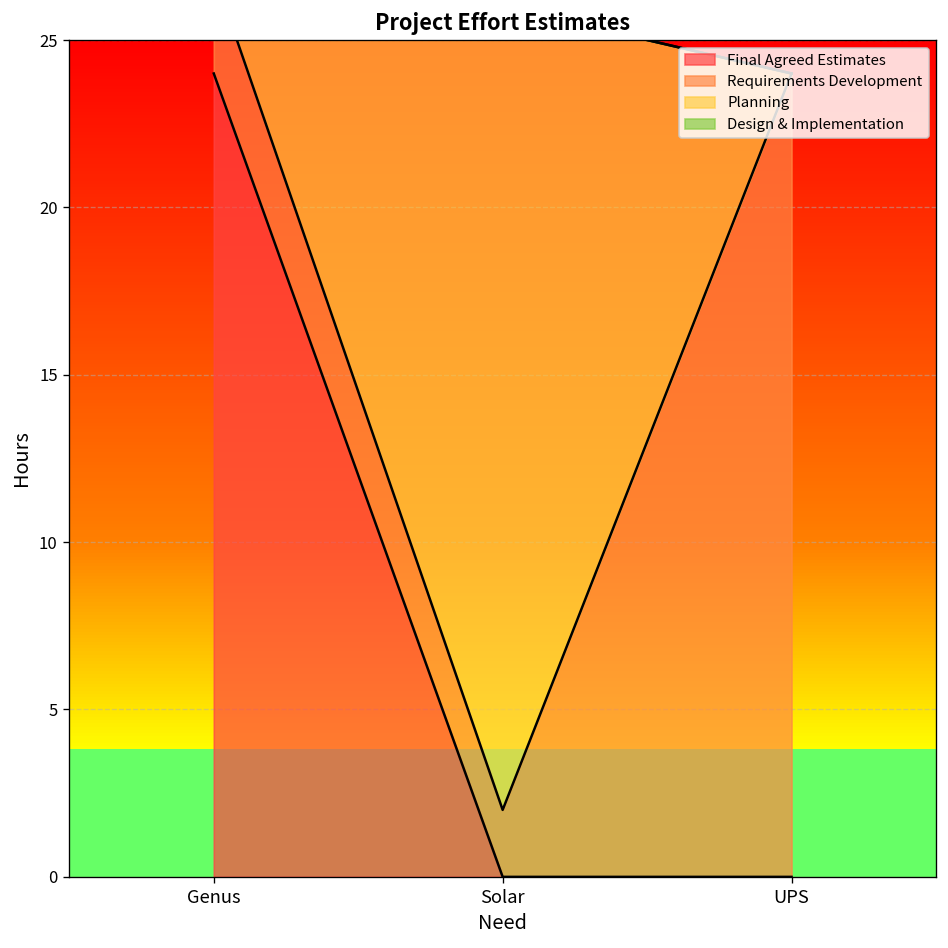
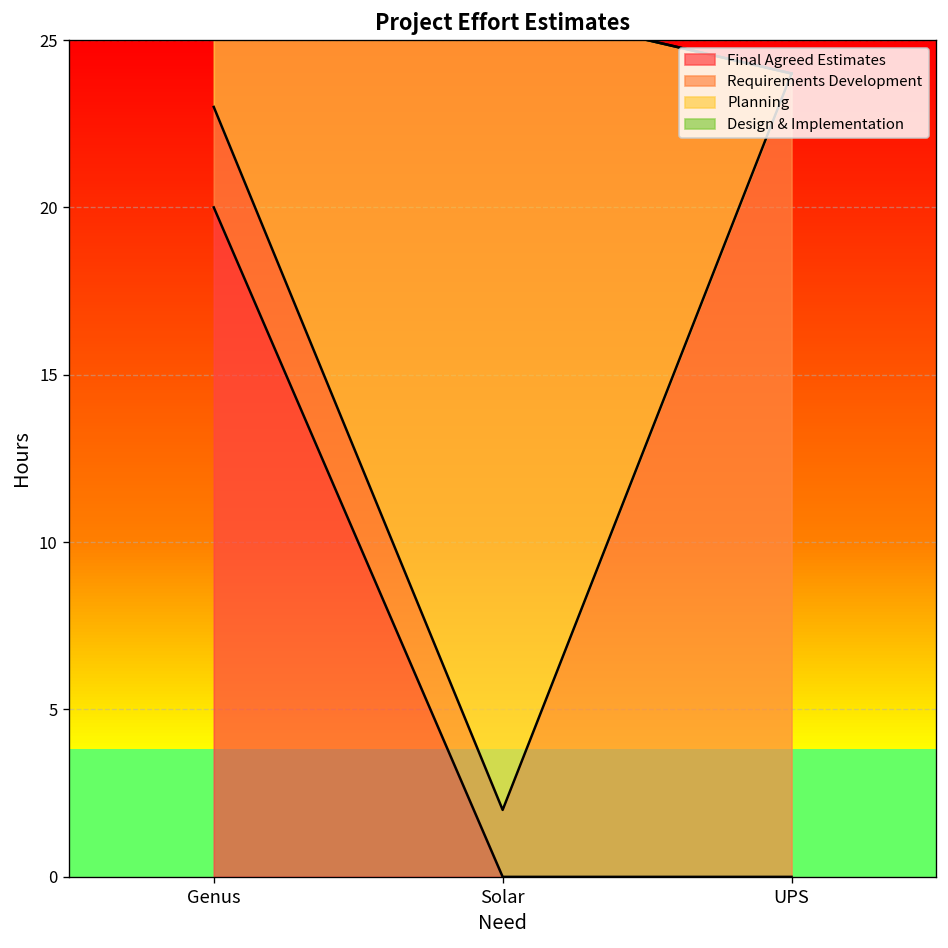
Final Agreed Estimates, Genus: 24 -> 20
